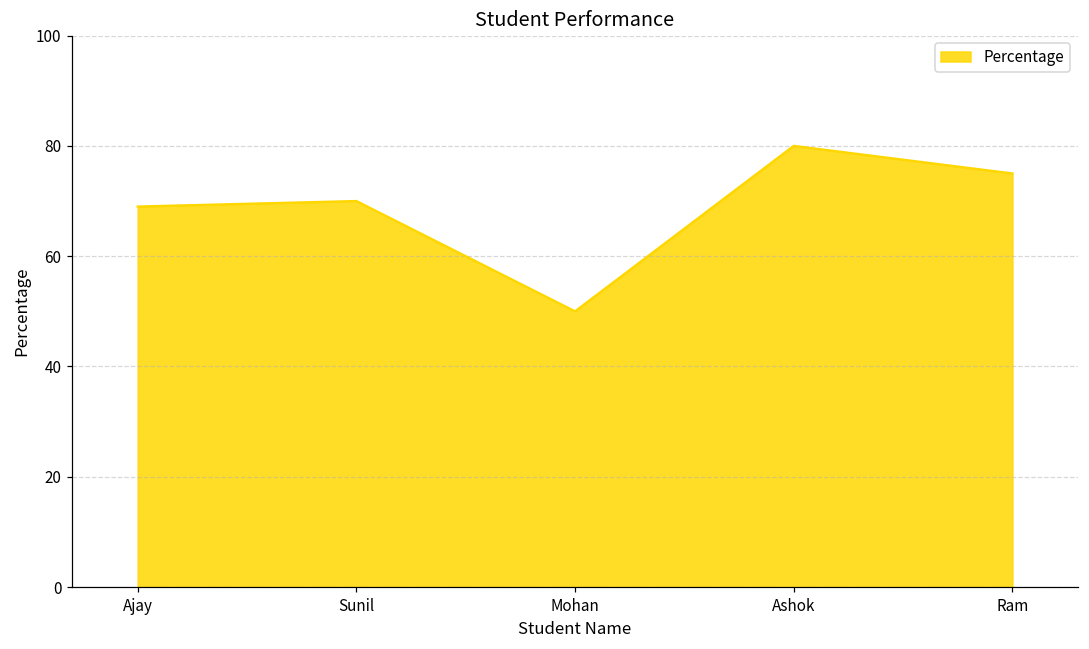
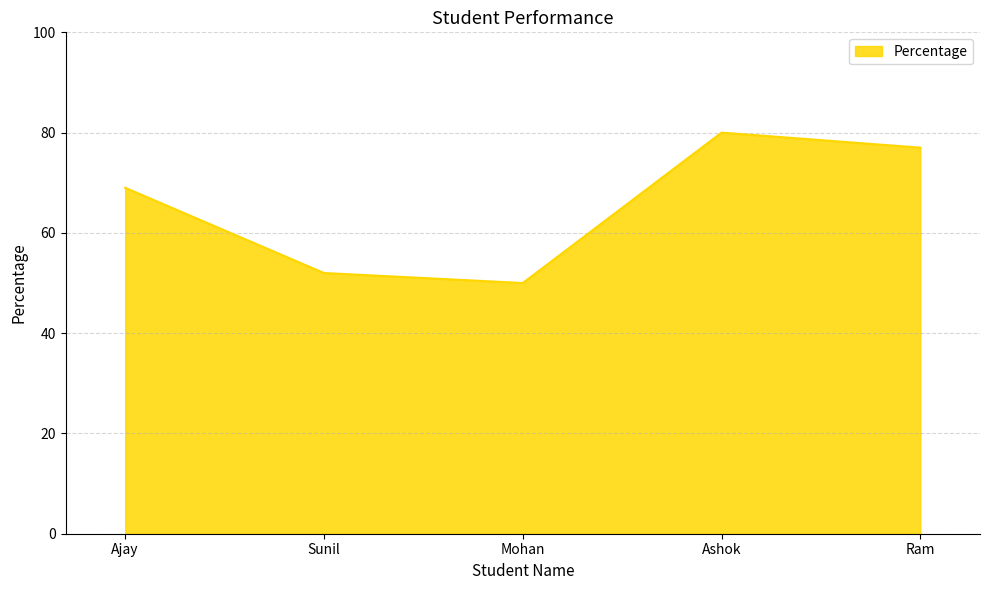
Sunil: 70 -> 52
Ram: 75 -> 77
